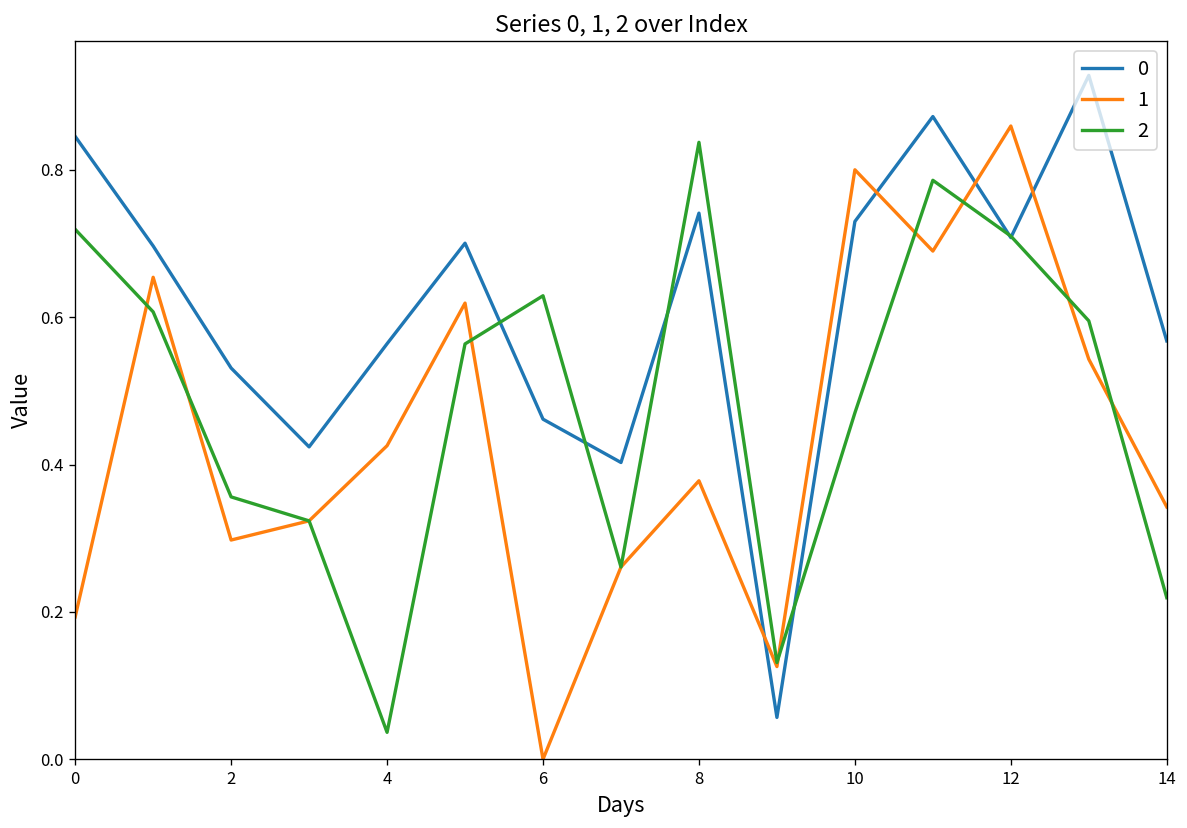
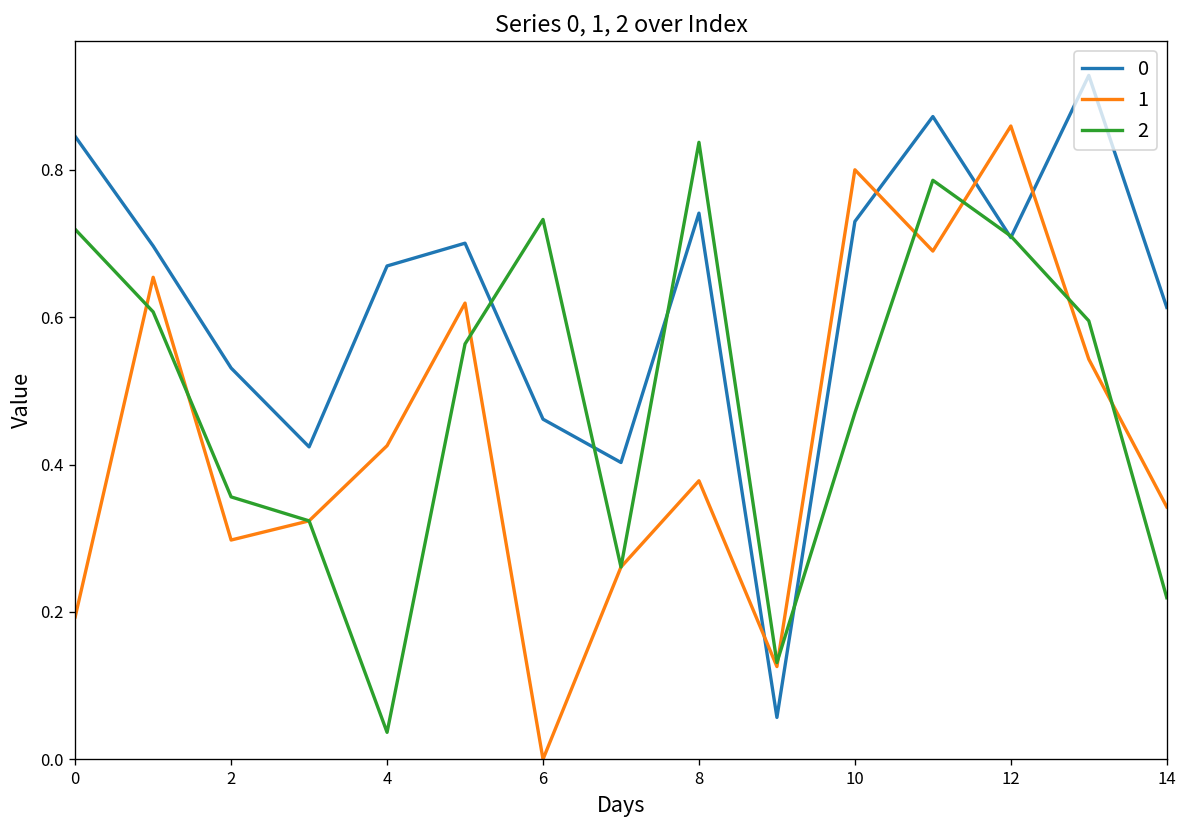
0, 4: 0.56 -> 0.67
2, 6: 0.63 -> 0.73
0, 14: 0.57 -> 0.61
